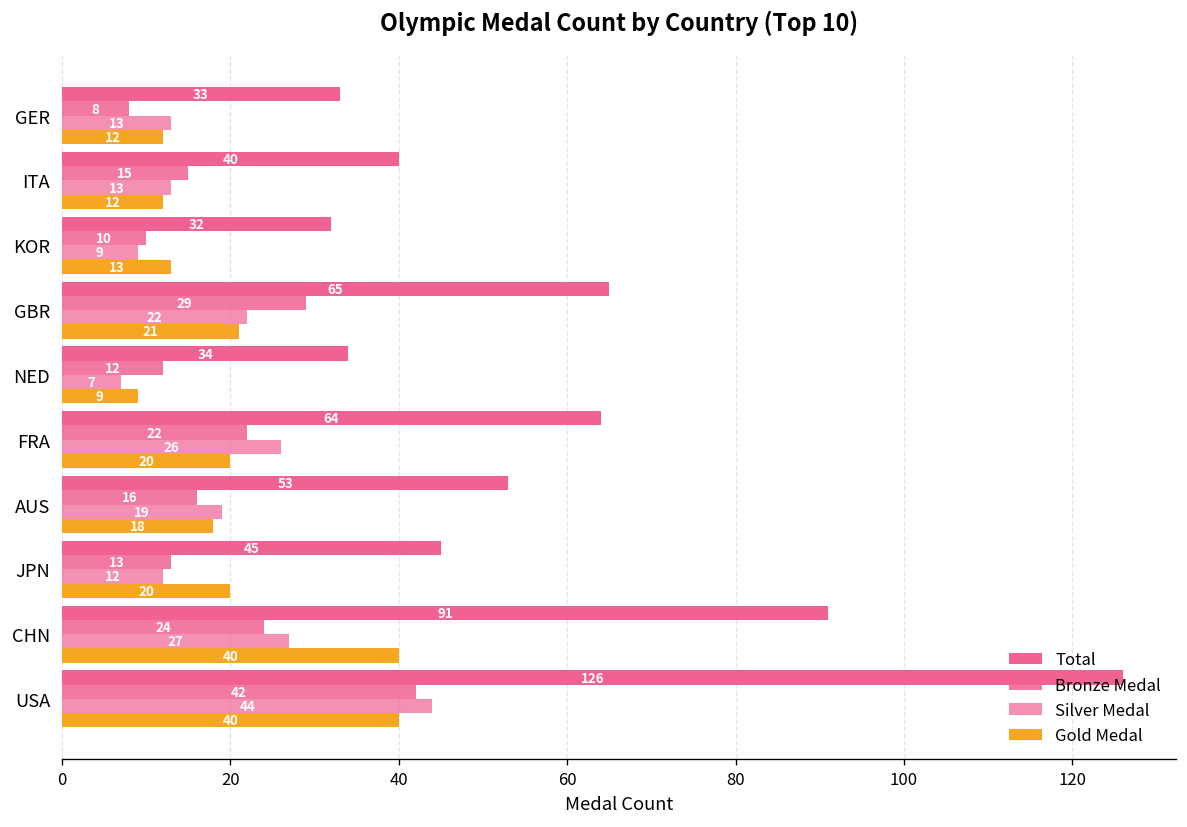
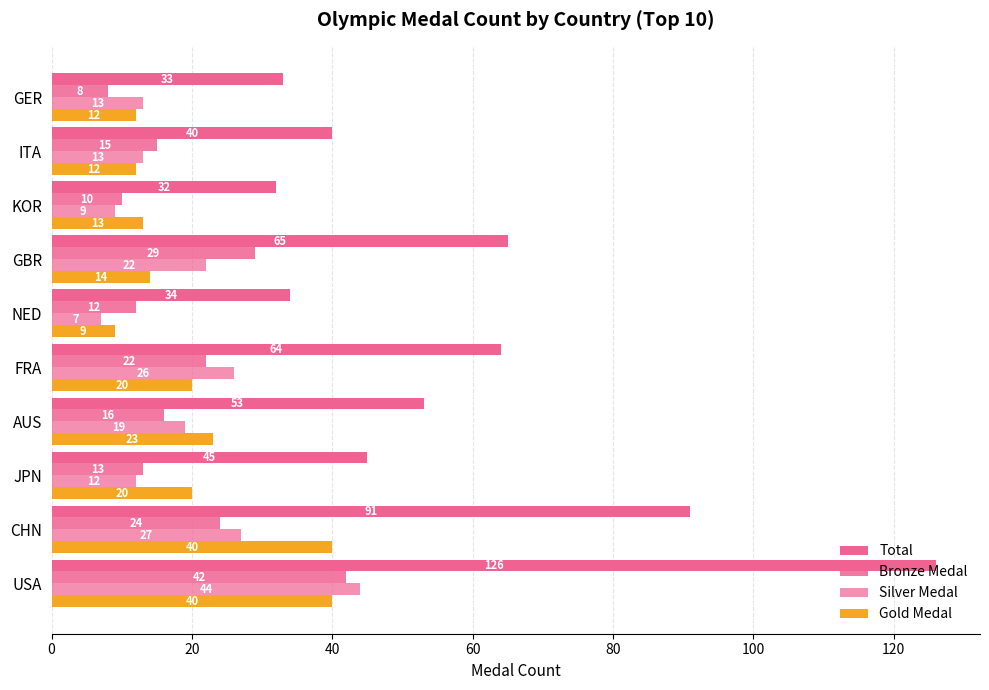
Gold Medal, GBR: 21 -> 14
Gold Medal, AUS: 18 -> 23
